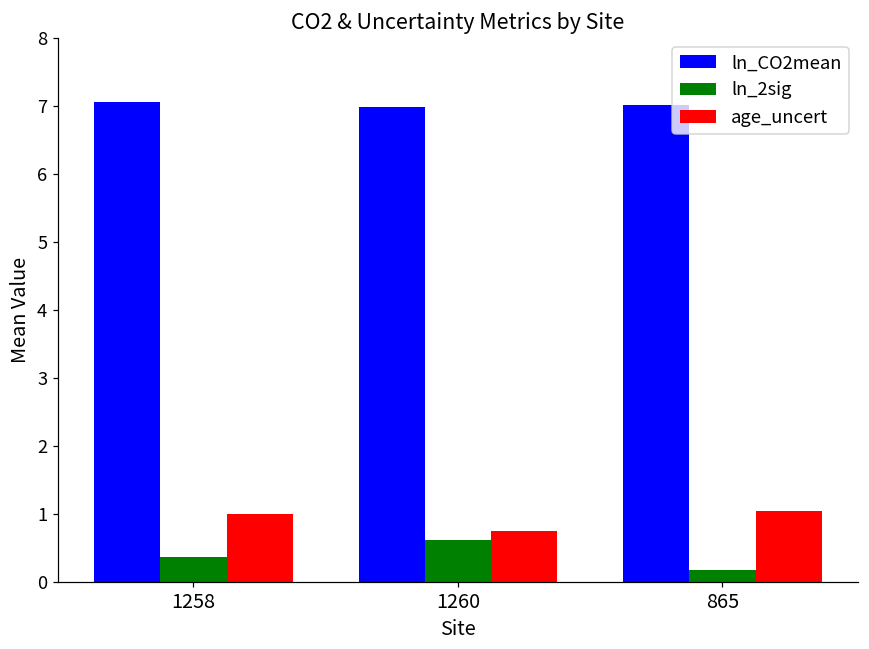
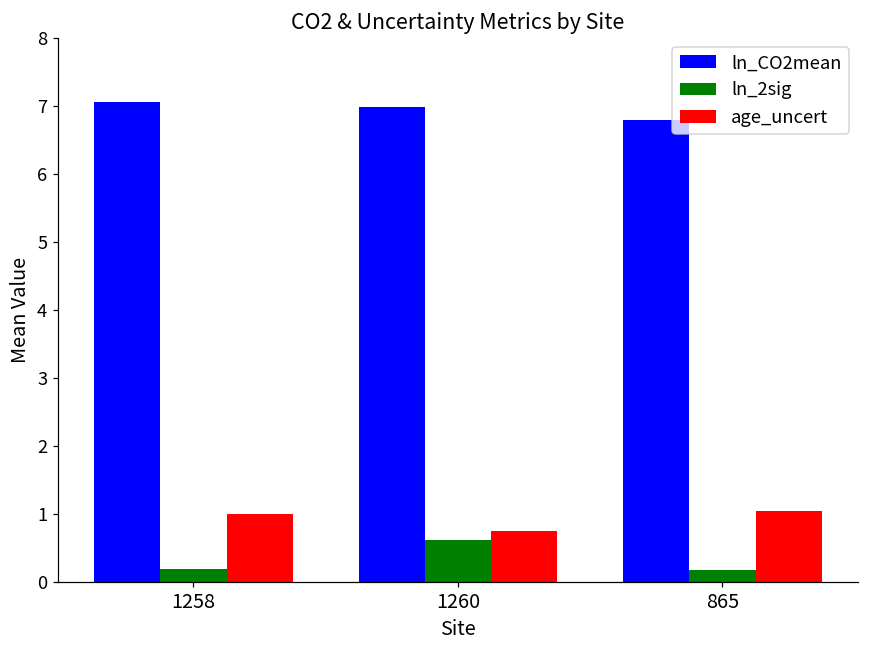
ln_2sig, 1258: 0.4 -> 0.2
ln_CO2mean, 865: 7.0 -> 6.8
